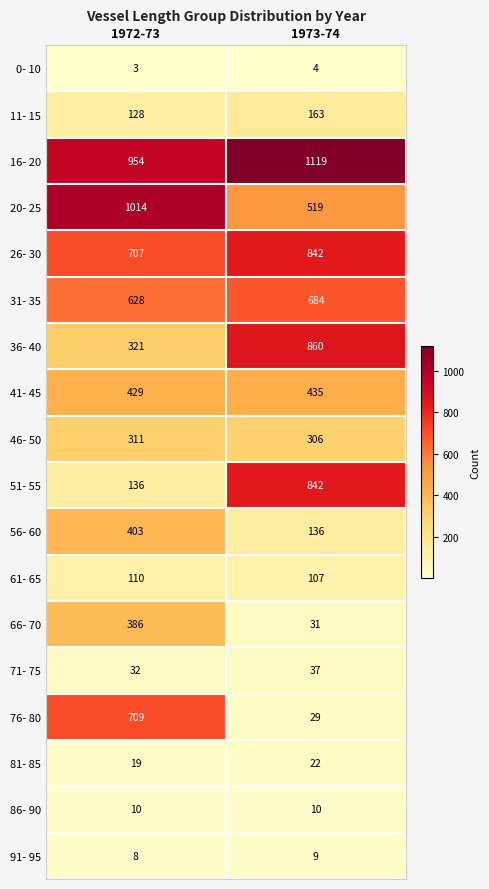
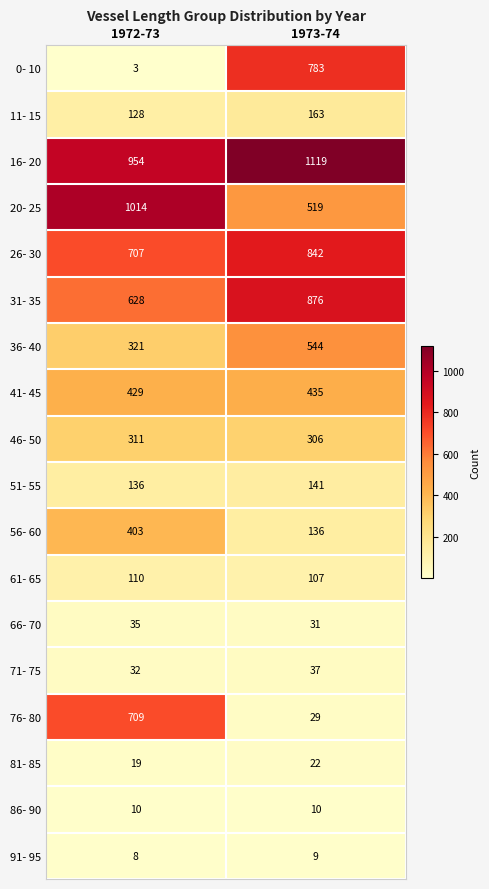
0- 10, 1973-74: 4 -> 783
31- 35, 1973-74: 684 -> 876
36- 40, 1973-74: 860 -> 544
51- 55, 1973-74: 842 -> 141
66- 70, 1972-73: 386 -> 35
